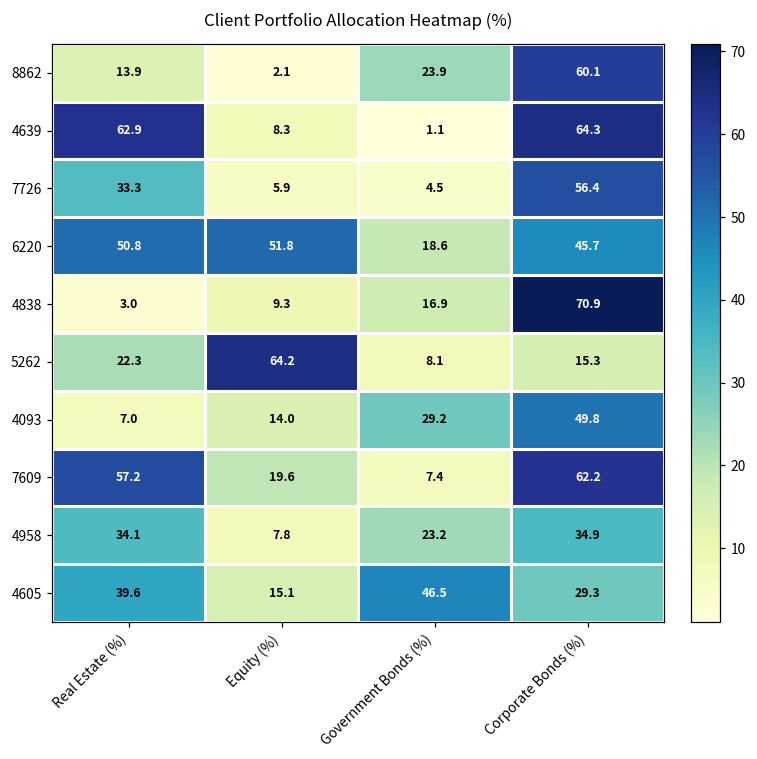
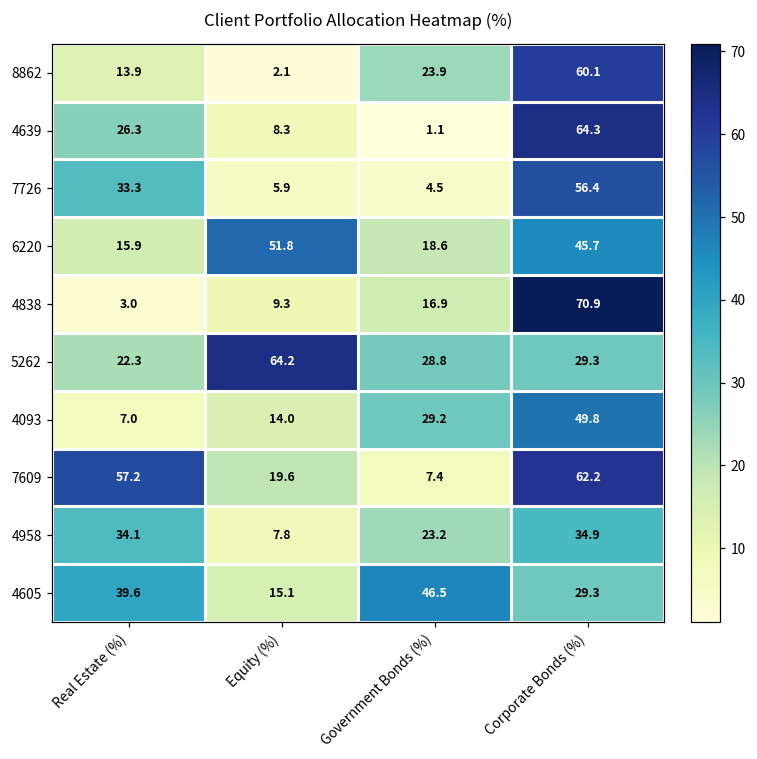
4639, Real Estate (%): 62.9 -> 26.3
6220, Real Estate (%): 50.8 -> 15.9
5262, Government Bonds (%): 8.1 -> 28.8
5262, Corporate Bonds (%): 15.3 -> 29.3
